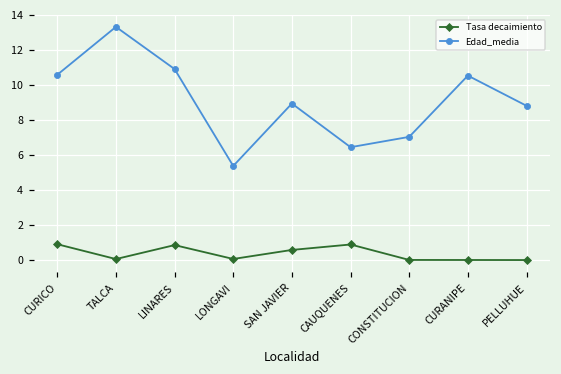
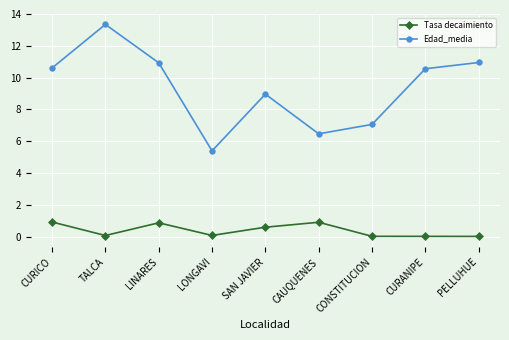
Edad_media, PELLUHUE: 8.8 -> 10.9
